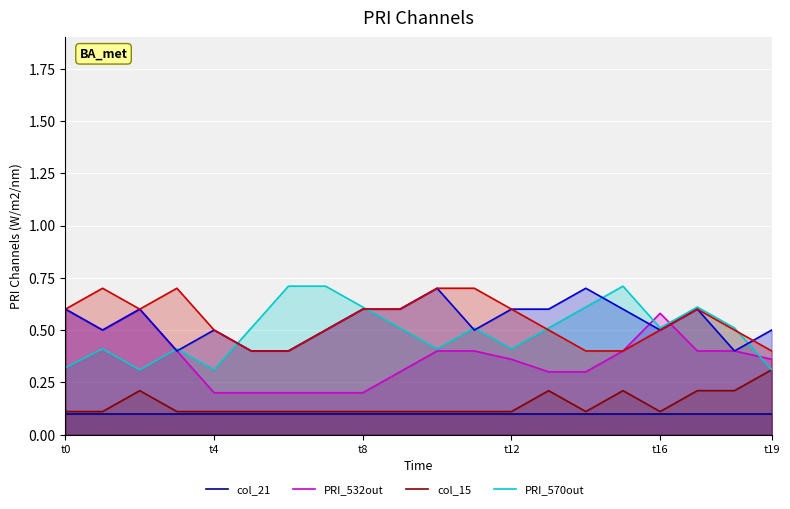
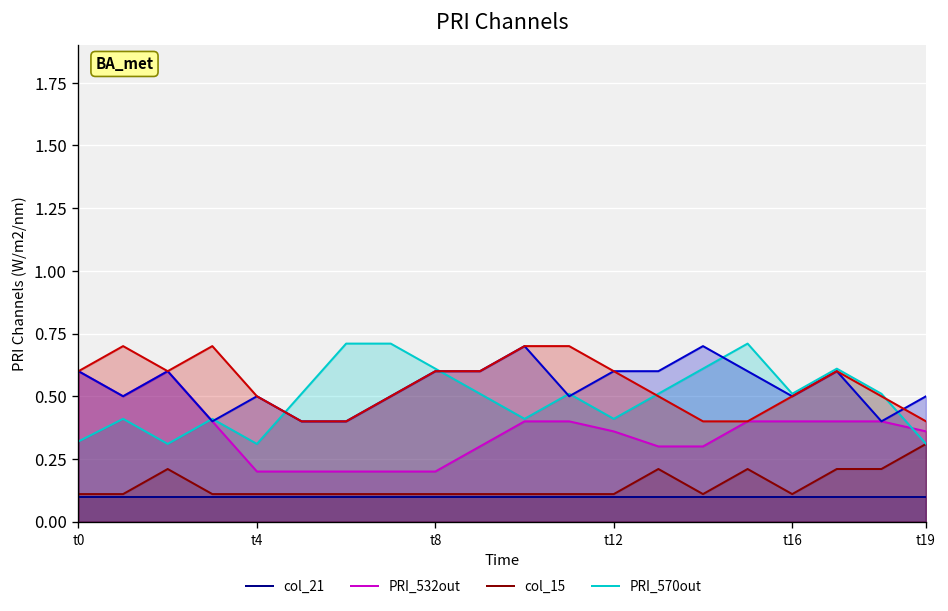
PRI_532out, t16: 0.58 -> 0.40
